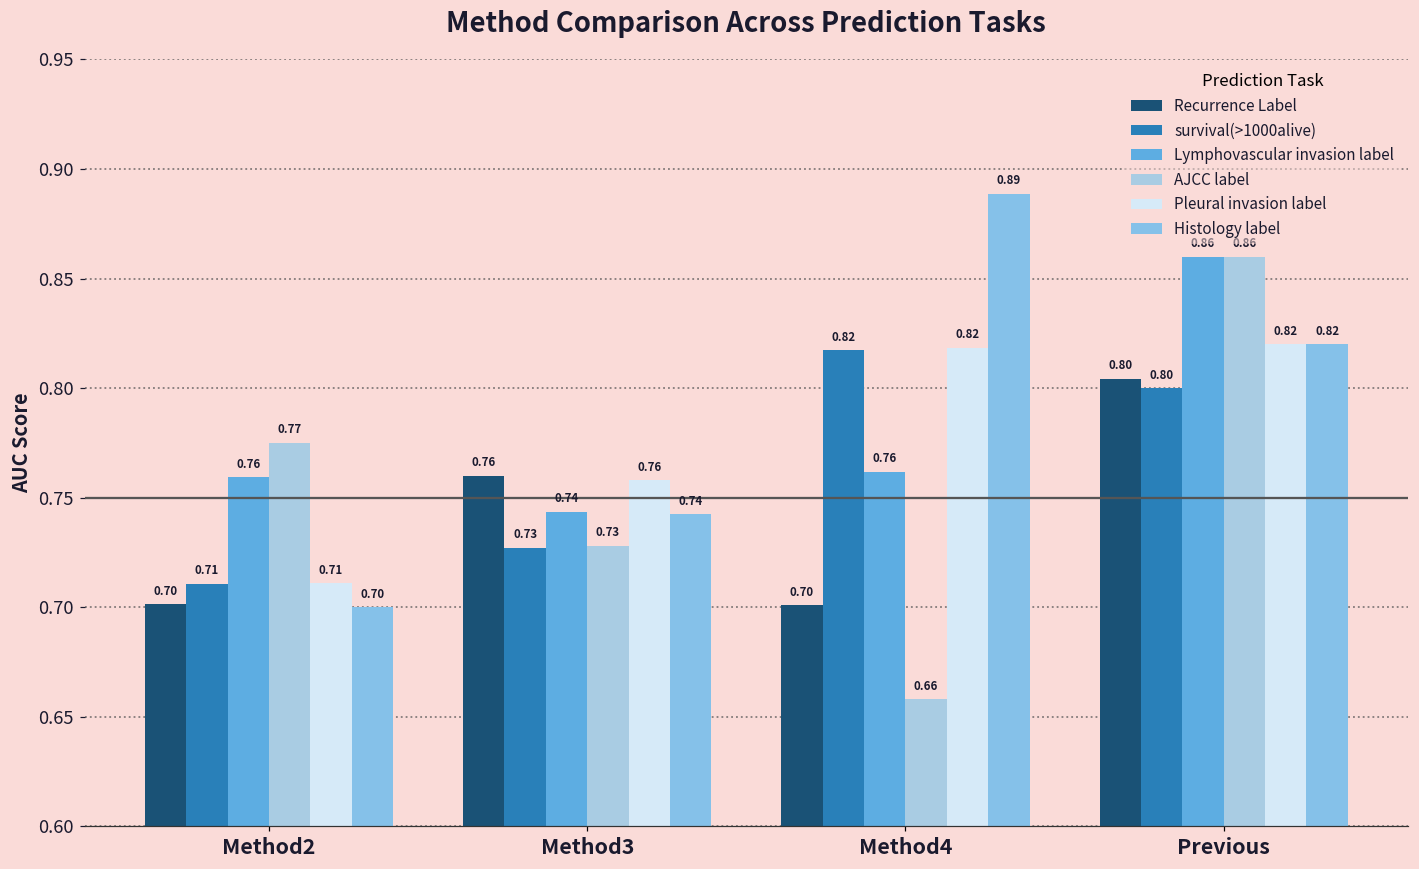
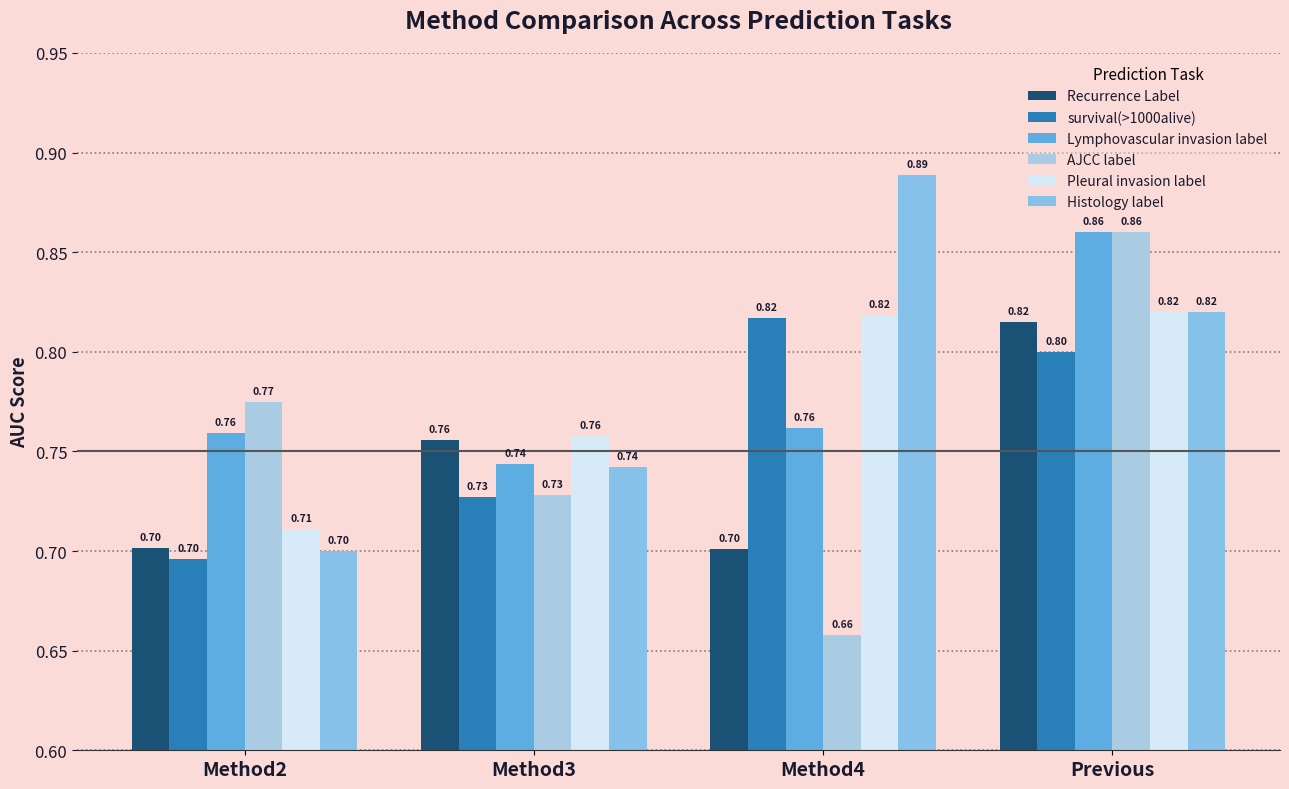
survival(>1000alive), Method2: 0.71 -> 0.70
Recurrence Label, Method3: 0.760 -> 0.756
Recurrence Label, Previous: 0.80 -> 0.82
